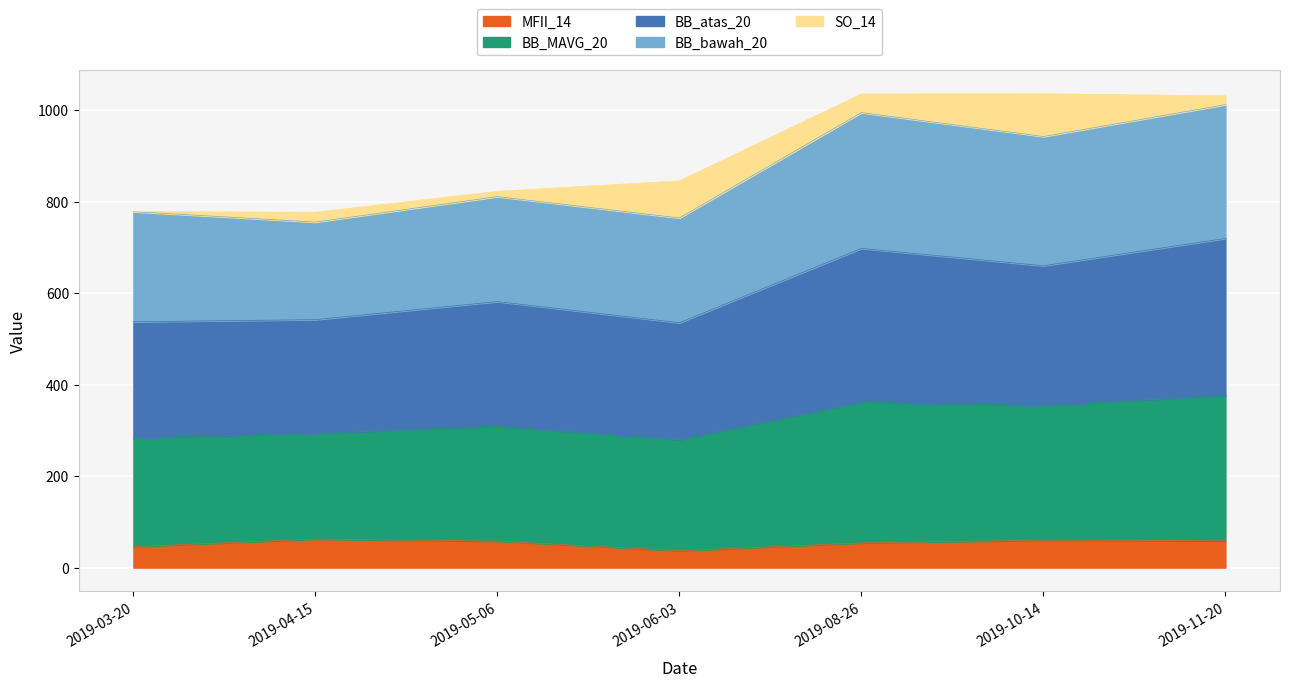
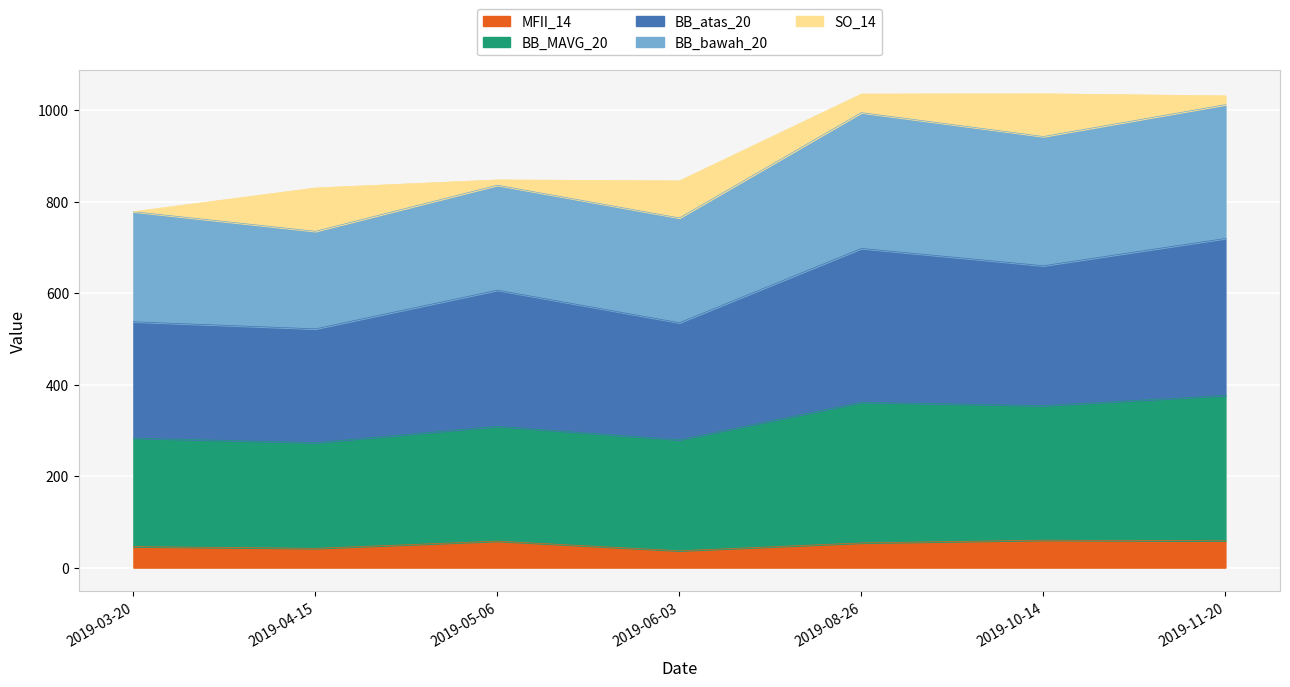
MFII_14, 2019-04-15: 60 -> 40
SO_14, 2019-04-15: 20 -> 90
BB_atas_20, 2019-05-06: 270 -> 300
